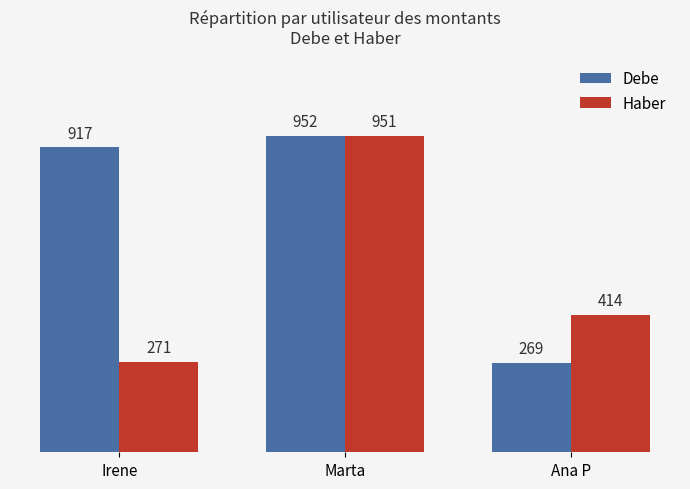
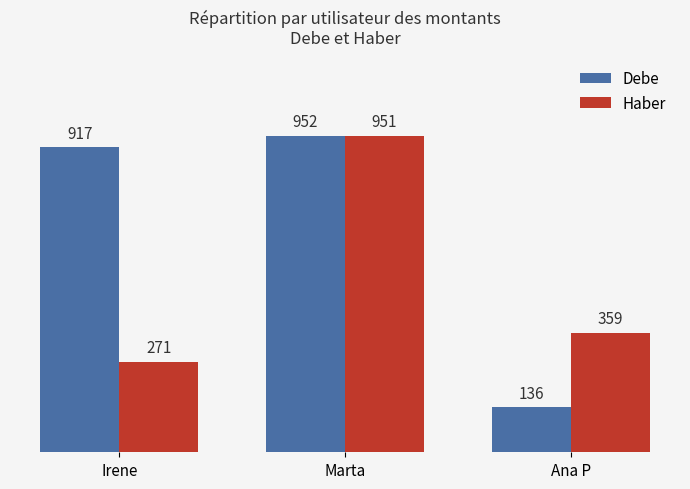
Debe, Ana P: 269 -> 136
Haber, Ana P: 414 -> 359
